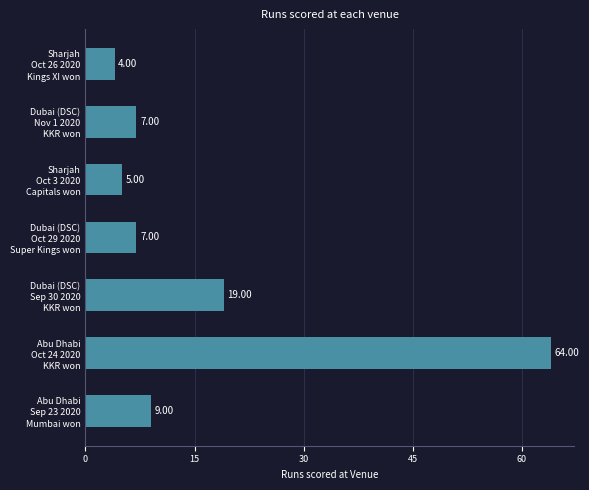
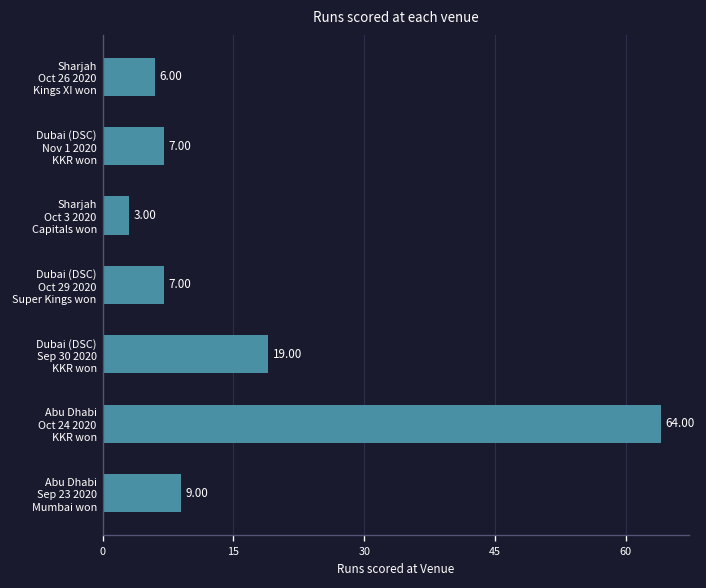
Sharjah Oct 26 2020 Kings XI won: 4.00 -> 6.00
Sharjah Oct 3 2020 Capitals won: 5.00 -> 3.00
